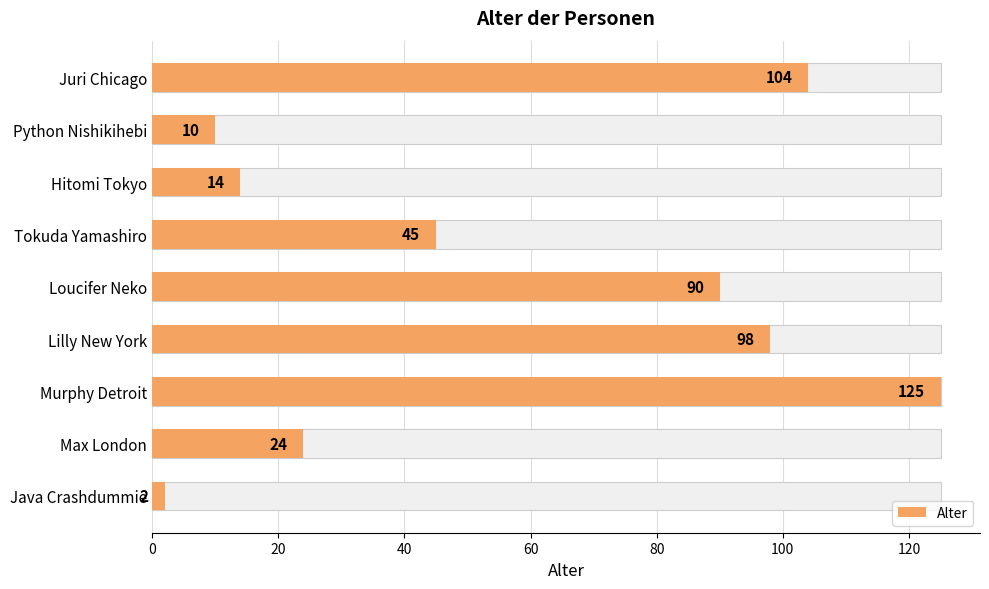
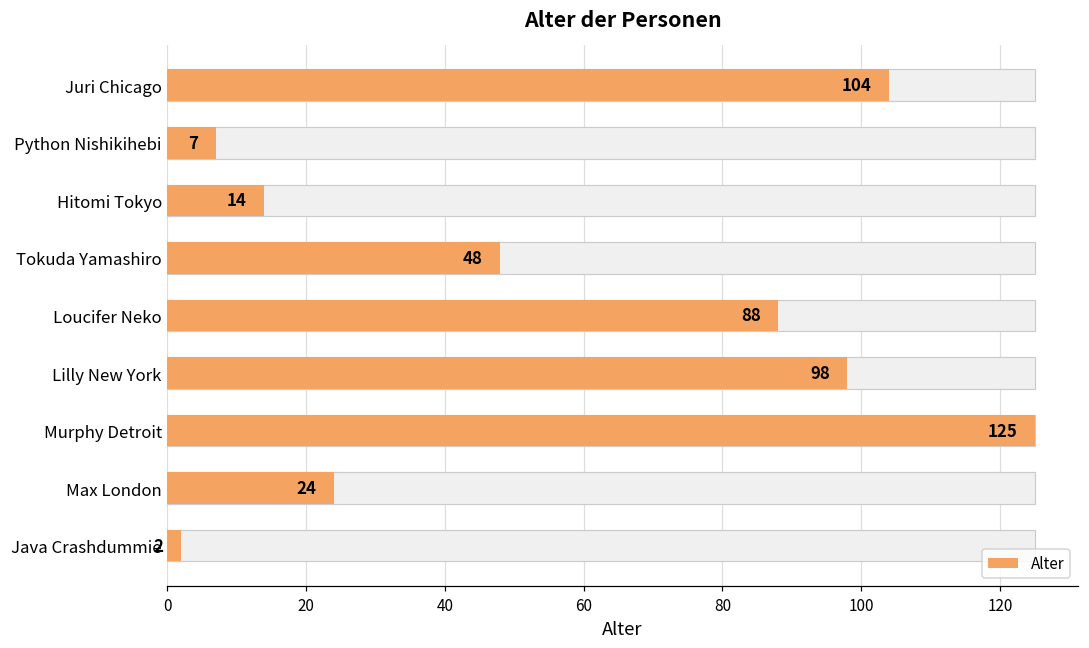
Alter, Python Nishikihebi: 10 -> 7
Alter, Tokuda Yamashiro: 45 -> 48
Alter, Loucifer Neko: 90 -> 88
